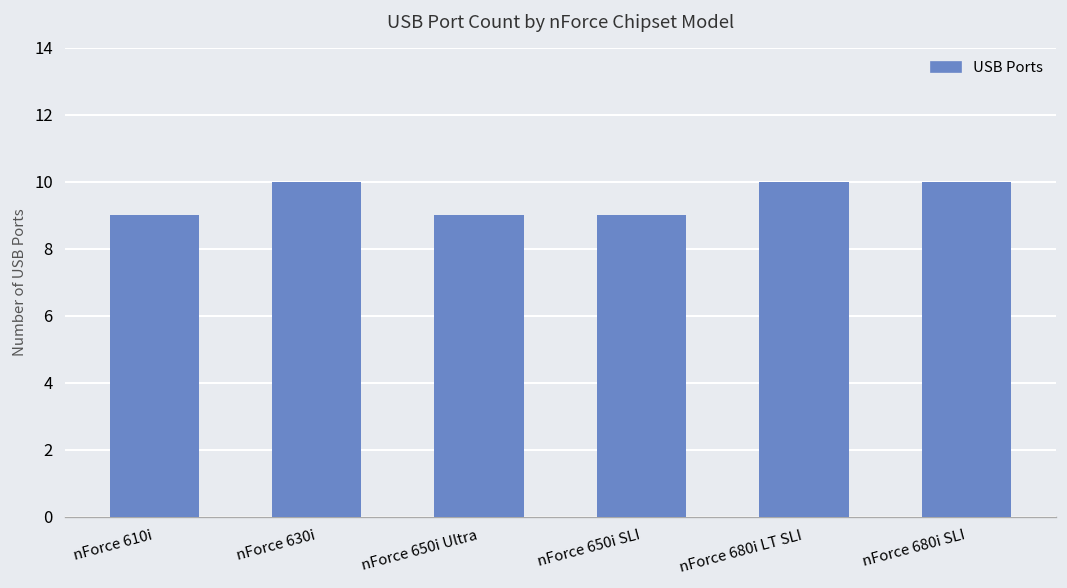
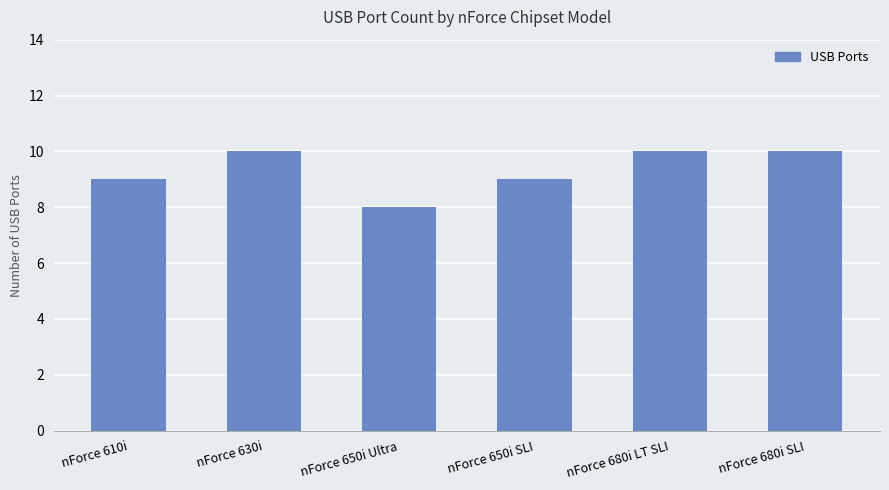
nForce 650i Ultra: 9 -> 8
